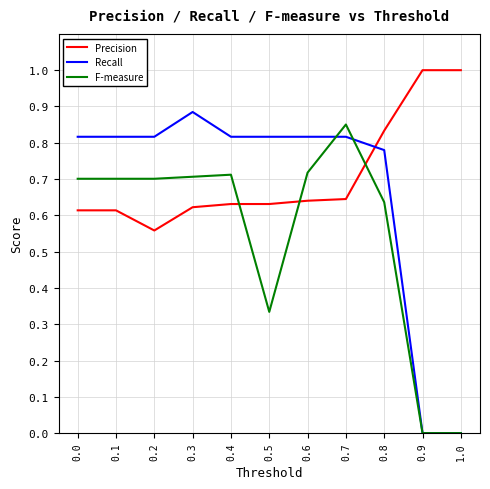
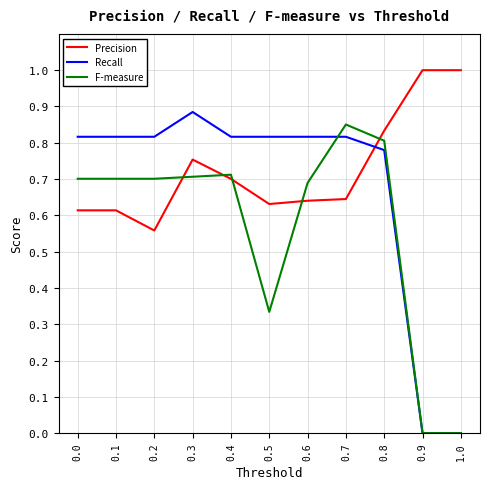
Precision, 0.3: 0.62 -> 0.75
Precision, 0.4: 0.63 -> 0.70
F-measure, 0.6: 0.72 -> 0.69
F-measure, 0.8: 0.64 -> 0.81
